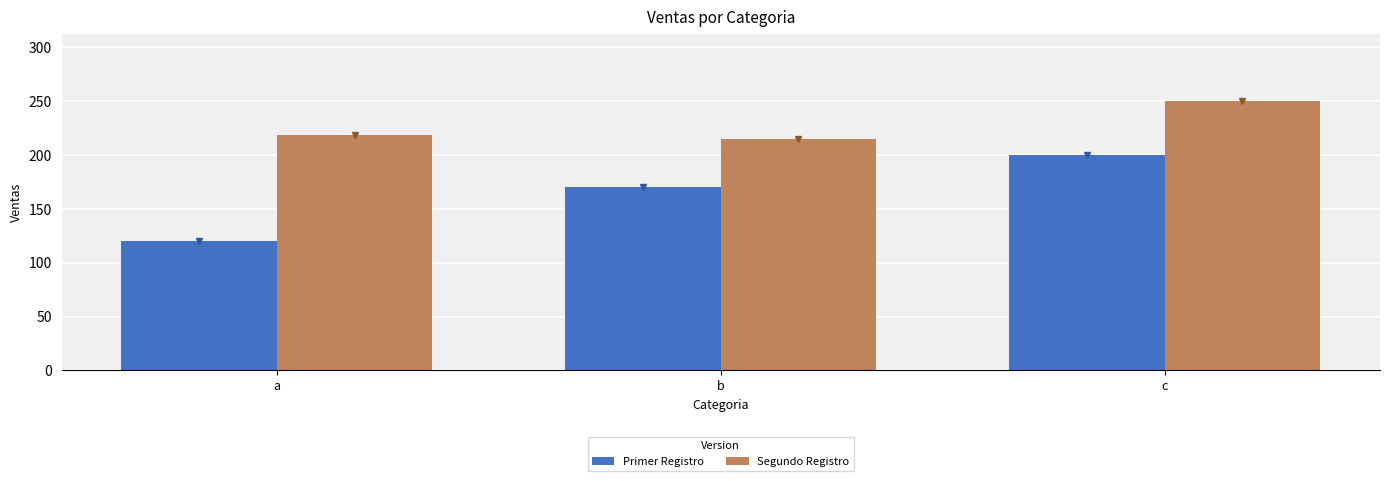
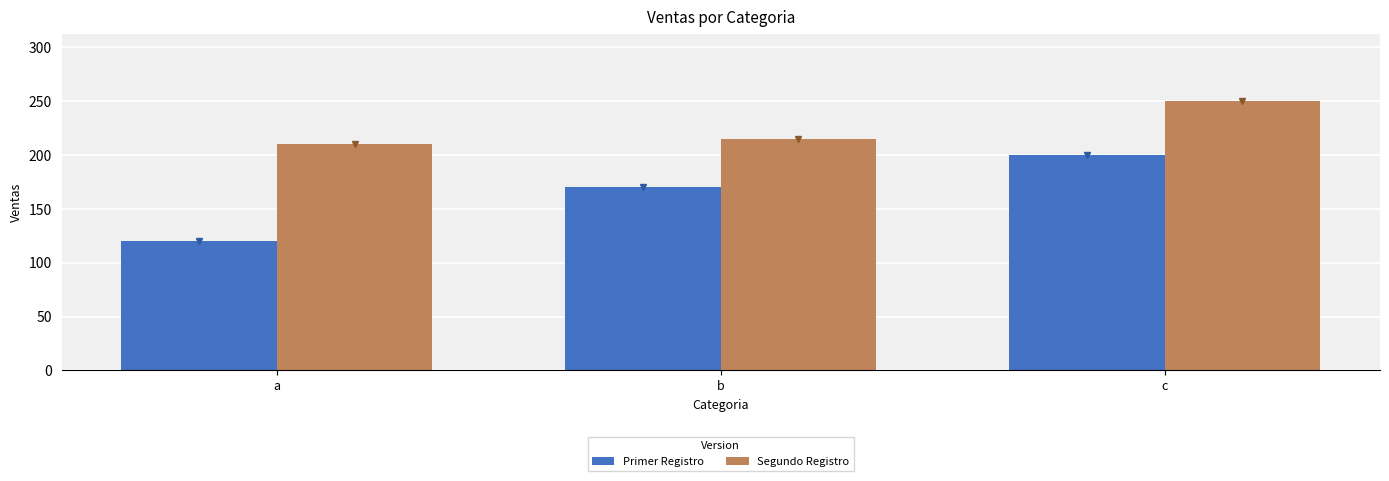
Segundo Registro, a: 219 -> 210
